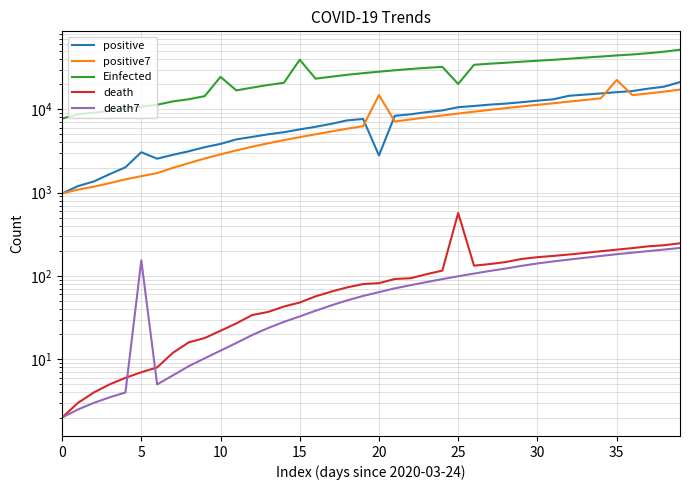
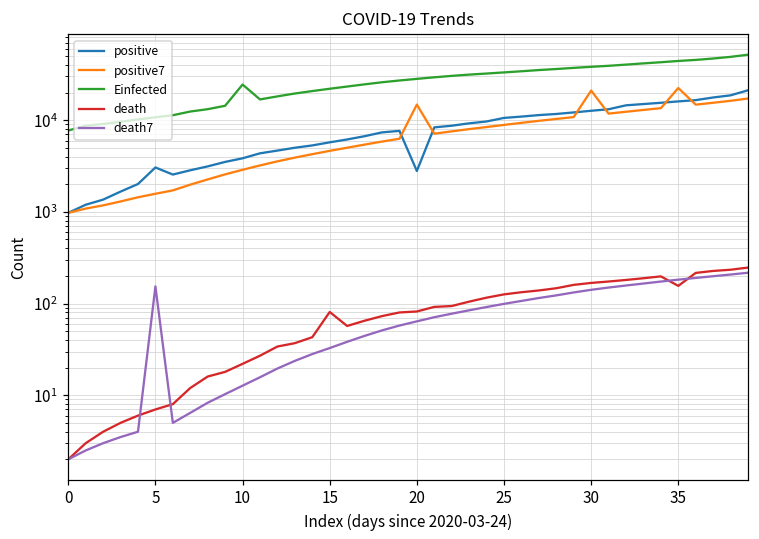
Einfected, 15: 40000 -> 22000
death, 15: 50 -> 80
Einfected, 25: 20000 -> 33000
death, 25: 600 -> 130
positive7, 30: 11000 -> 21000
death, 35: 210 -> 160
